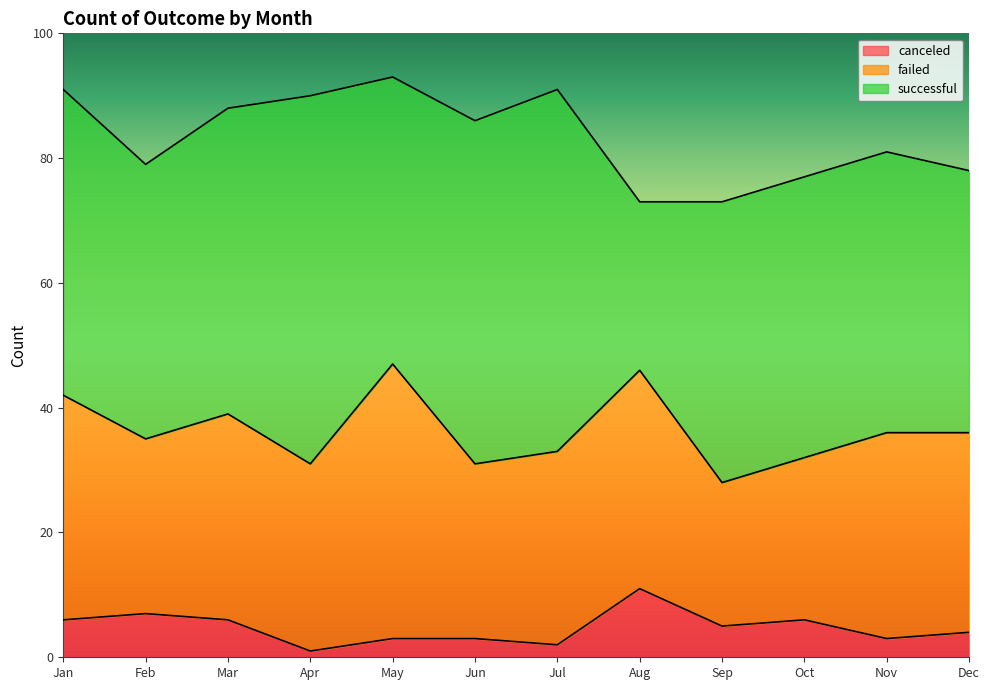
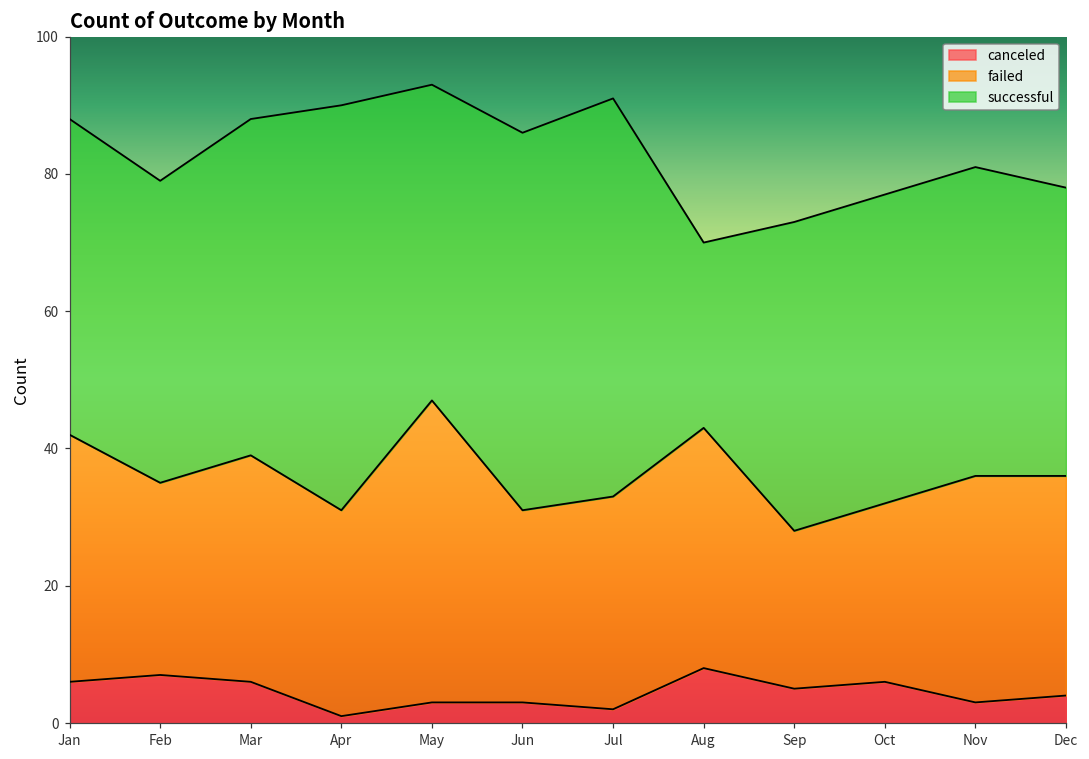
successful, Jan: 49 -> 46
canceled, Aug: 11 -> 8
